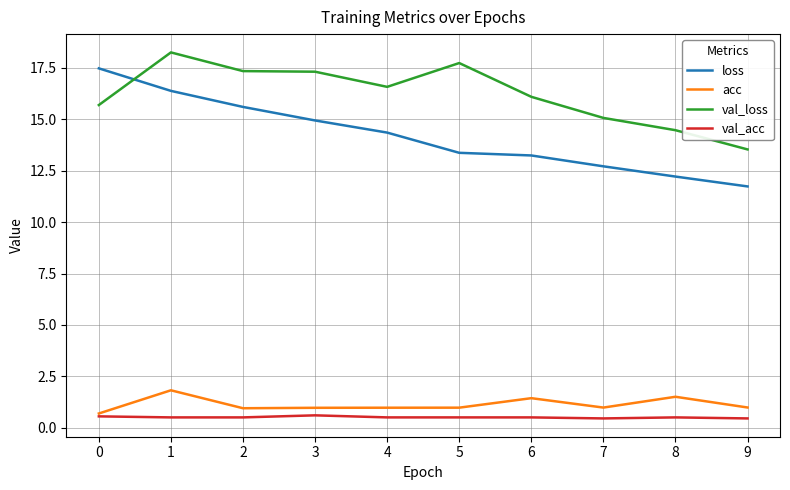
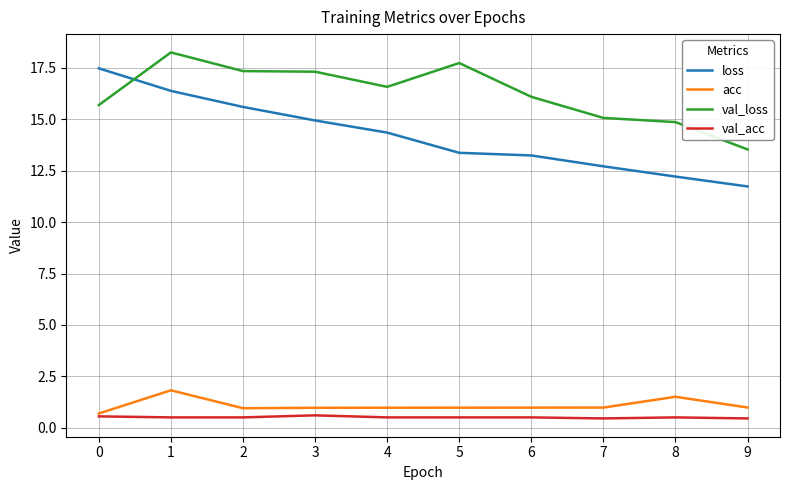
acc, 6: 1.4 -> 1.0
val_loss, 8: 14.5 -> 14.9
